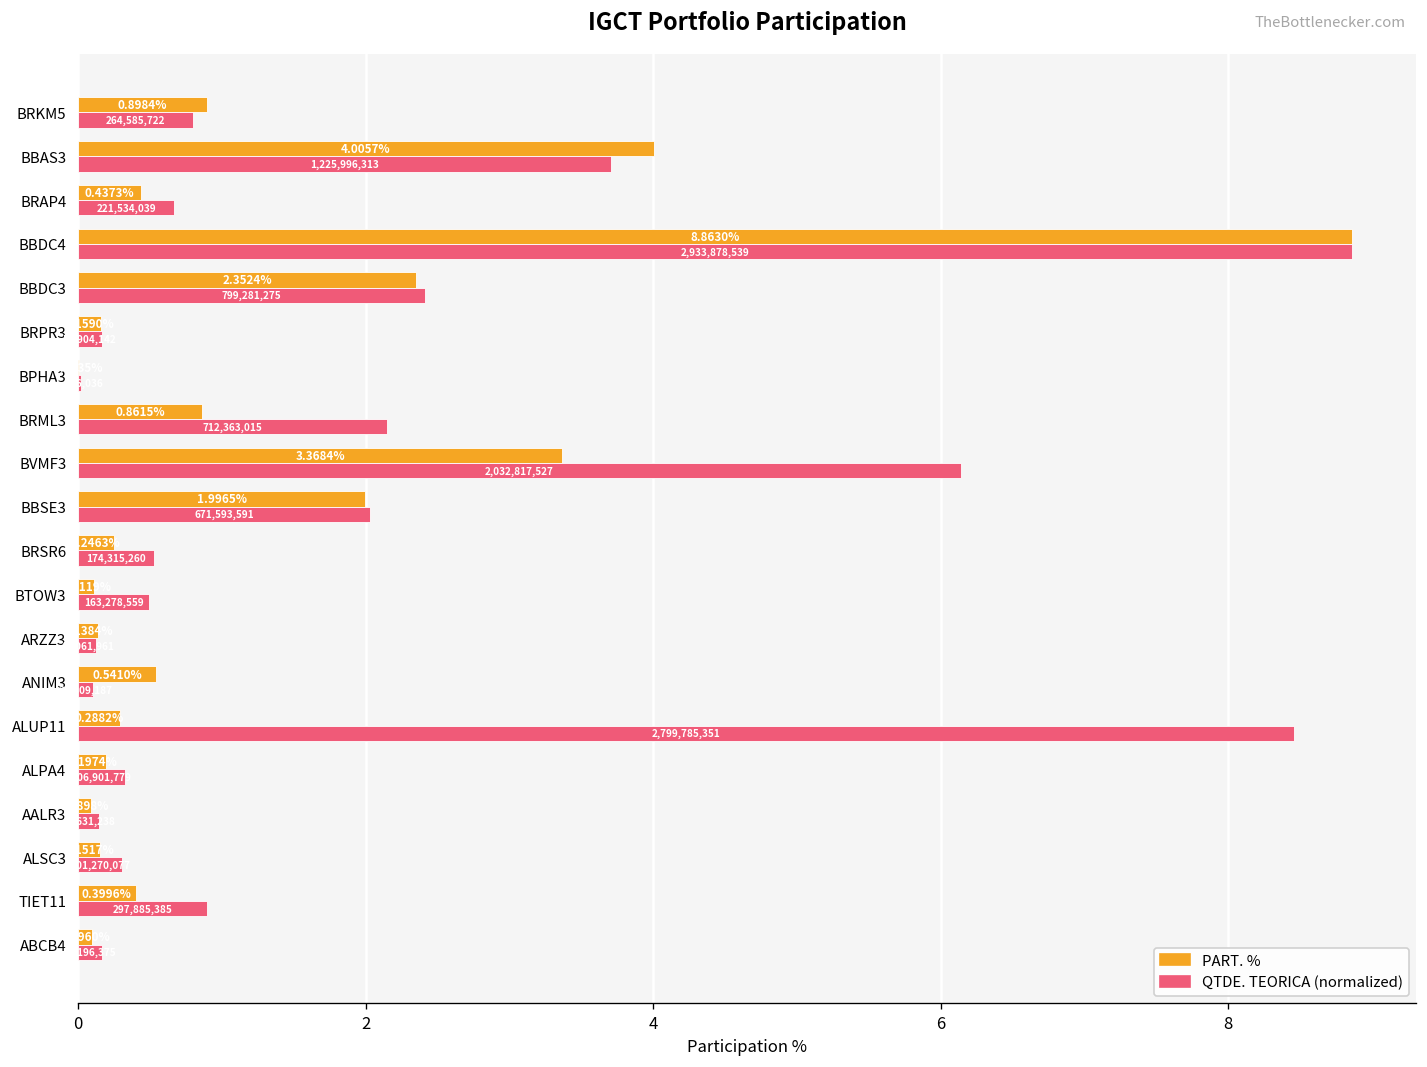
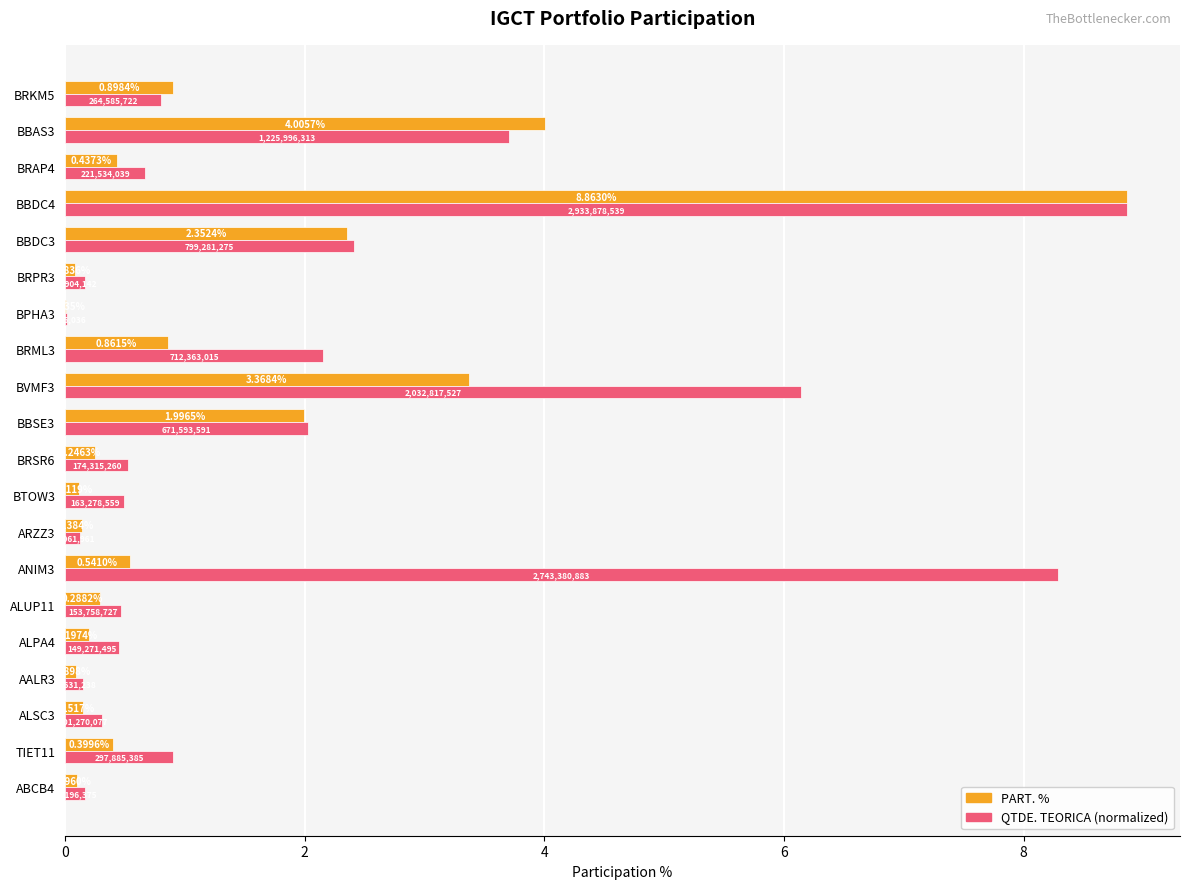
PART. %, BRPR3: 0.16 -> 0.08
QTDE. TEORICA (normalized), ANIM3: 0.10 -> 8.29
QTDE. TEORICA (normalized), ALUP11: 2,799,785,351 -> 153,758,727
QTDE. TEORICA (normalized), ALPA4: 106,901,779 -> 149,271,495
